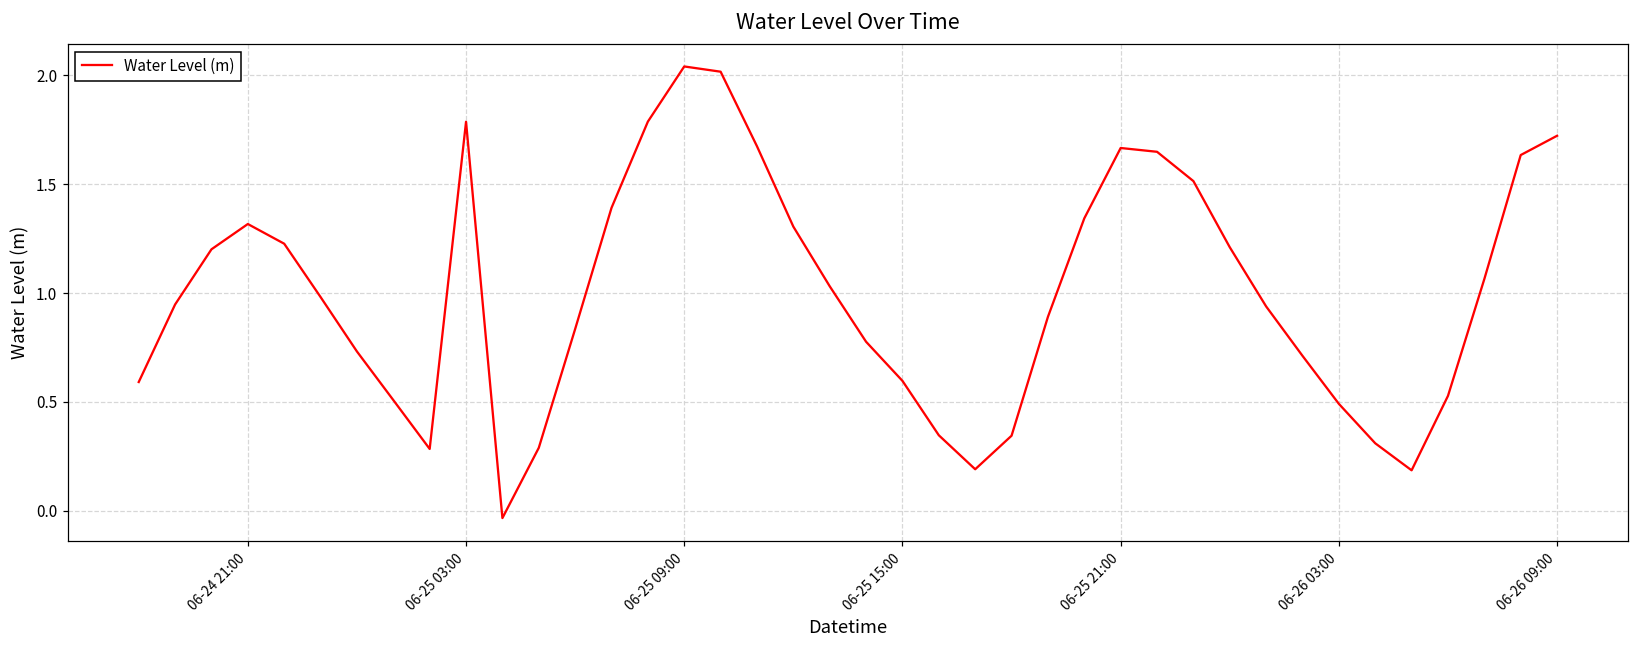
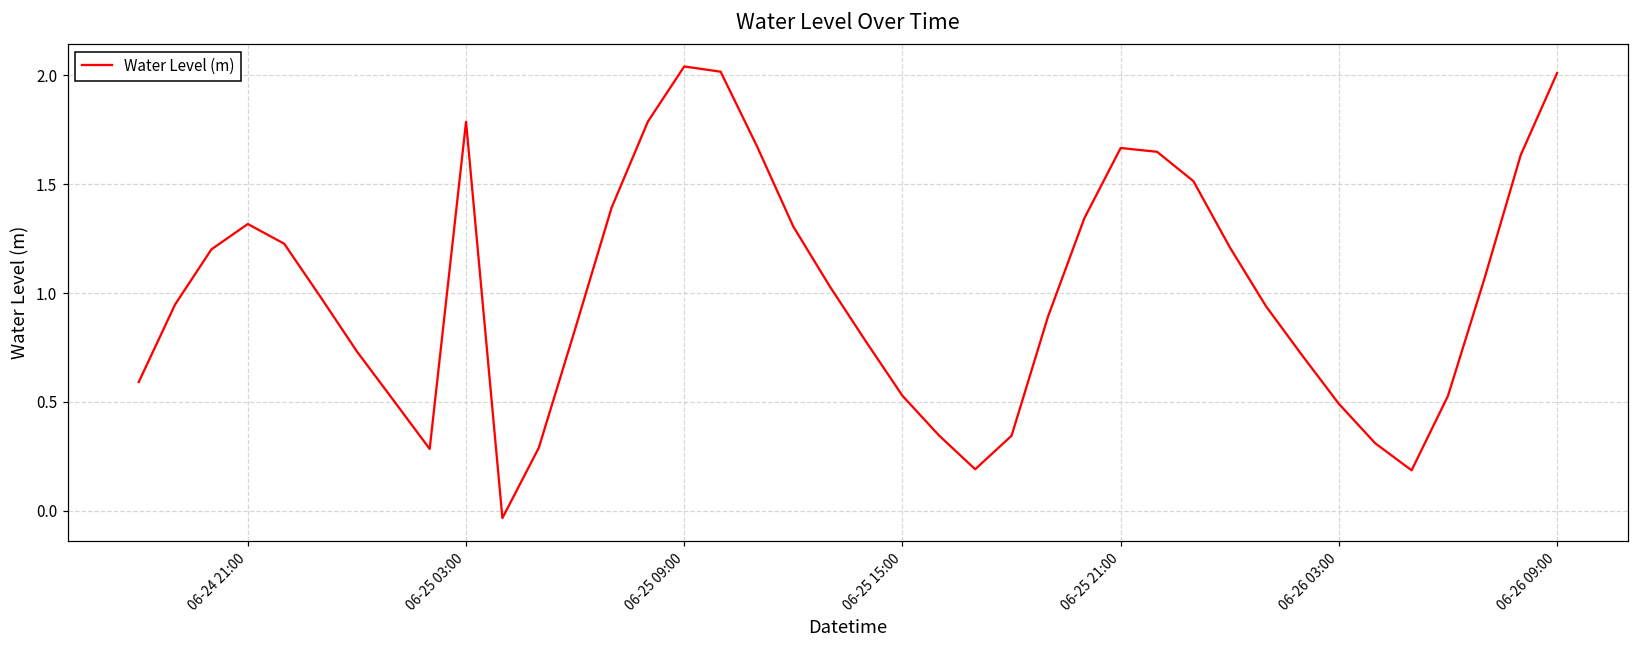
06-25 15:00: 0.60 -> 0.53
06-26 09:00: 1.72 -> 2.01
